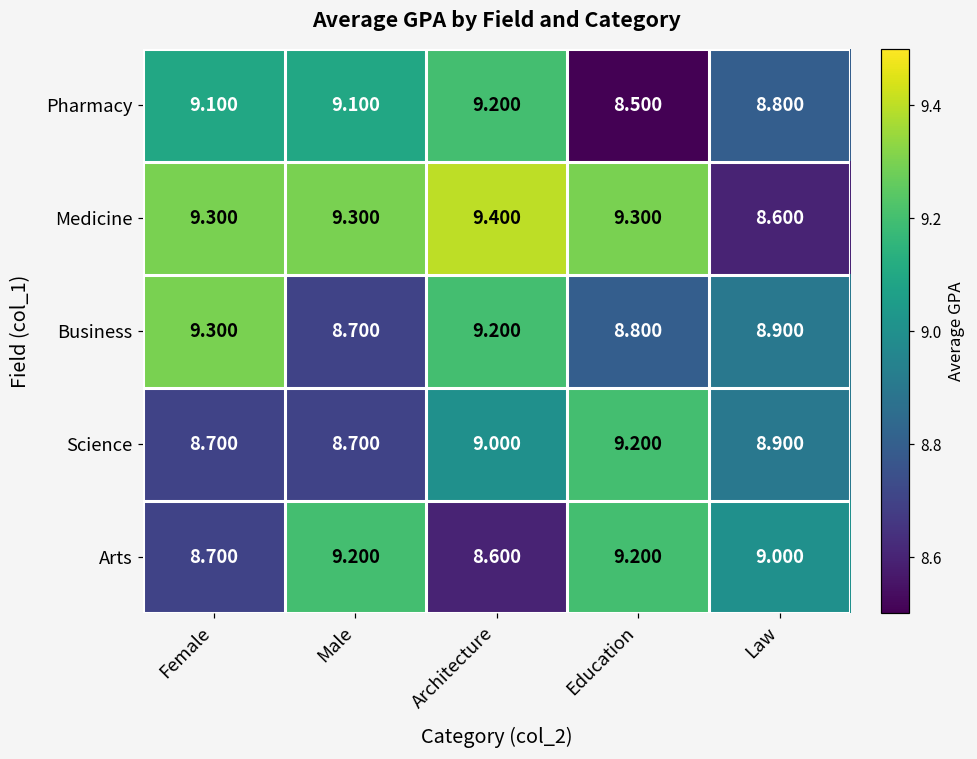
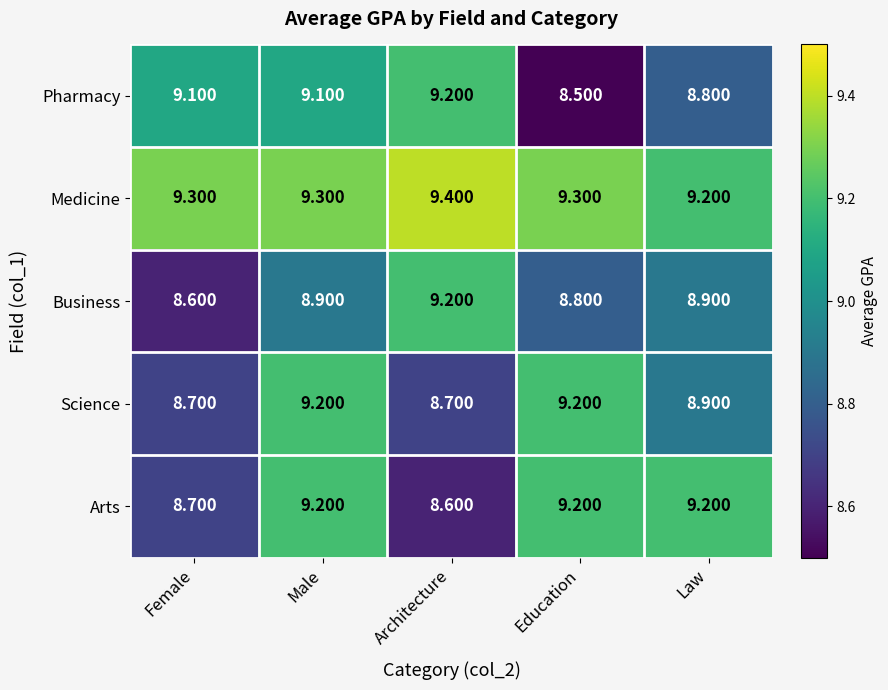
Medicine, Law: 8.600 -> 9.200
Business, Female: 9.300 -> 8.600
Business, Male: 8.700 -> 8.900
Science, Male: 8.700 -> 9.200
Science, Architecture: 9.000 -> 8.700
Arts, Law: 9.000 -> 9.200
